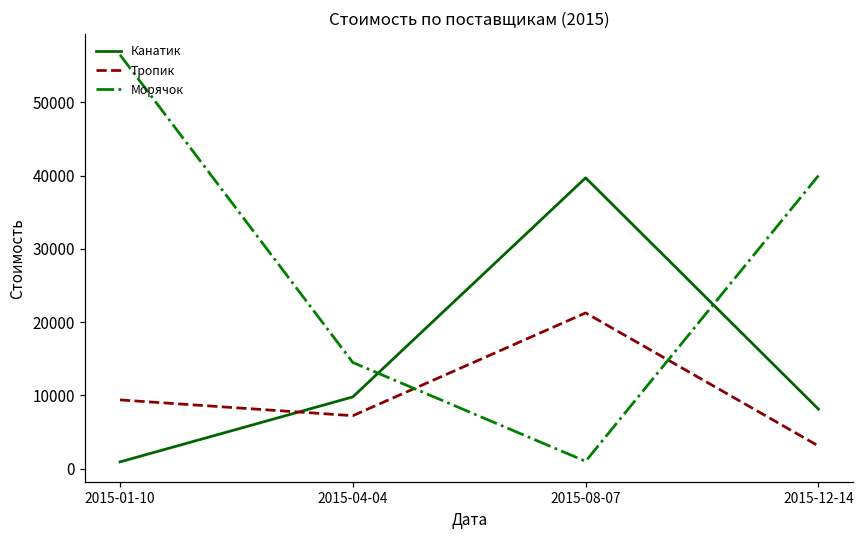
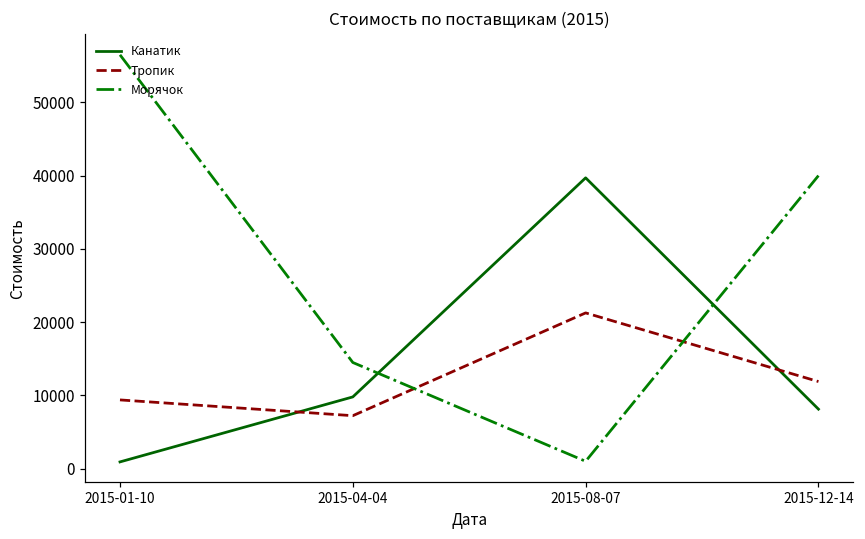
Тропик, 2015-12-14: 3000 -> 12000
